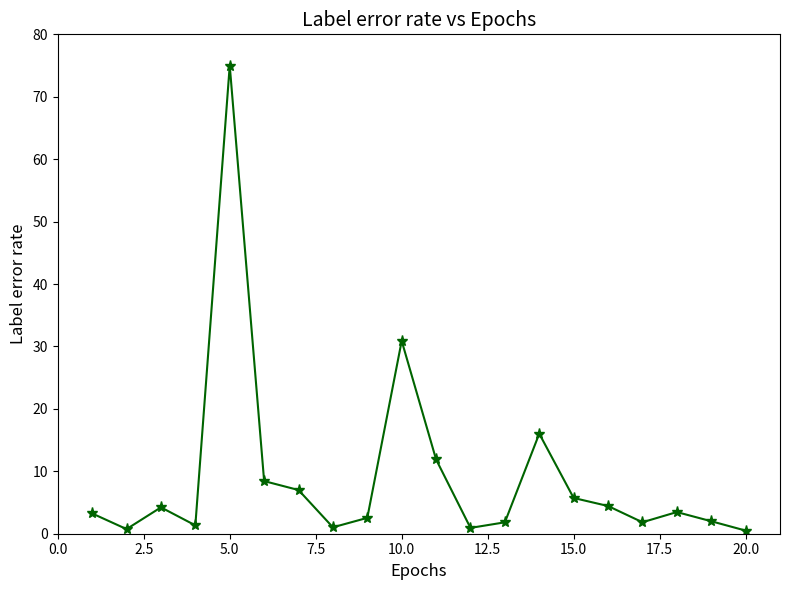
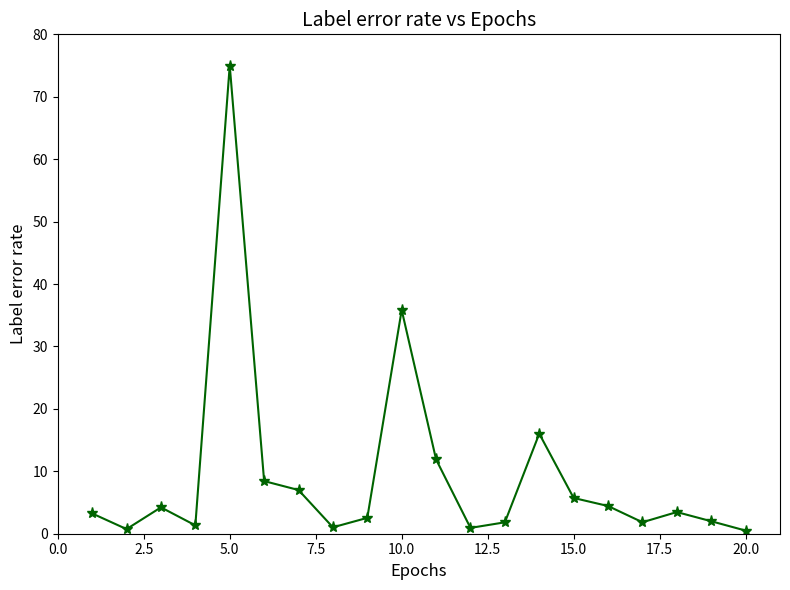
10.0: 31 -> 36
